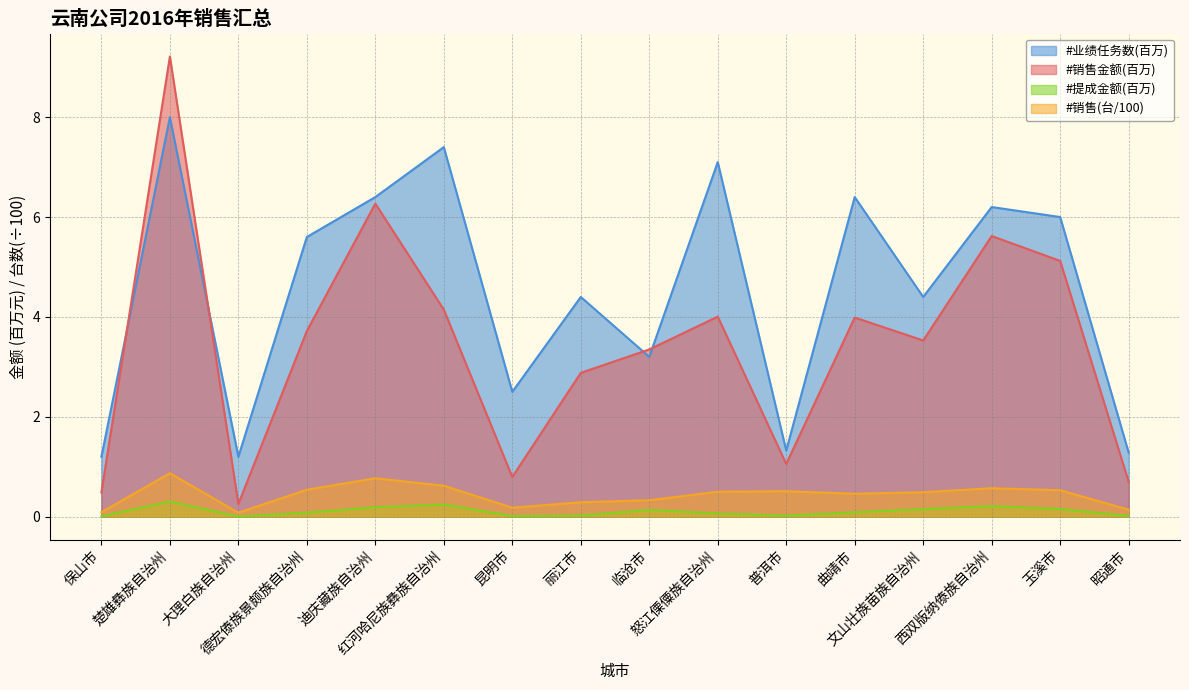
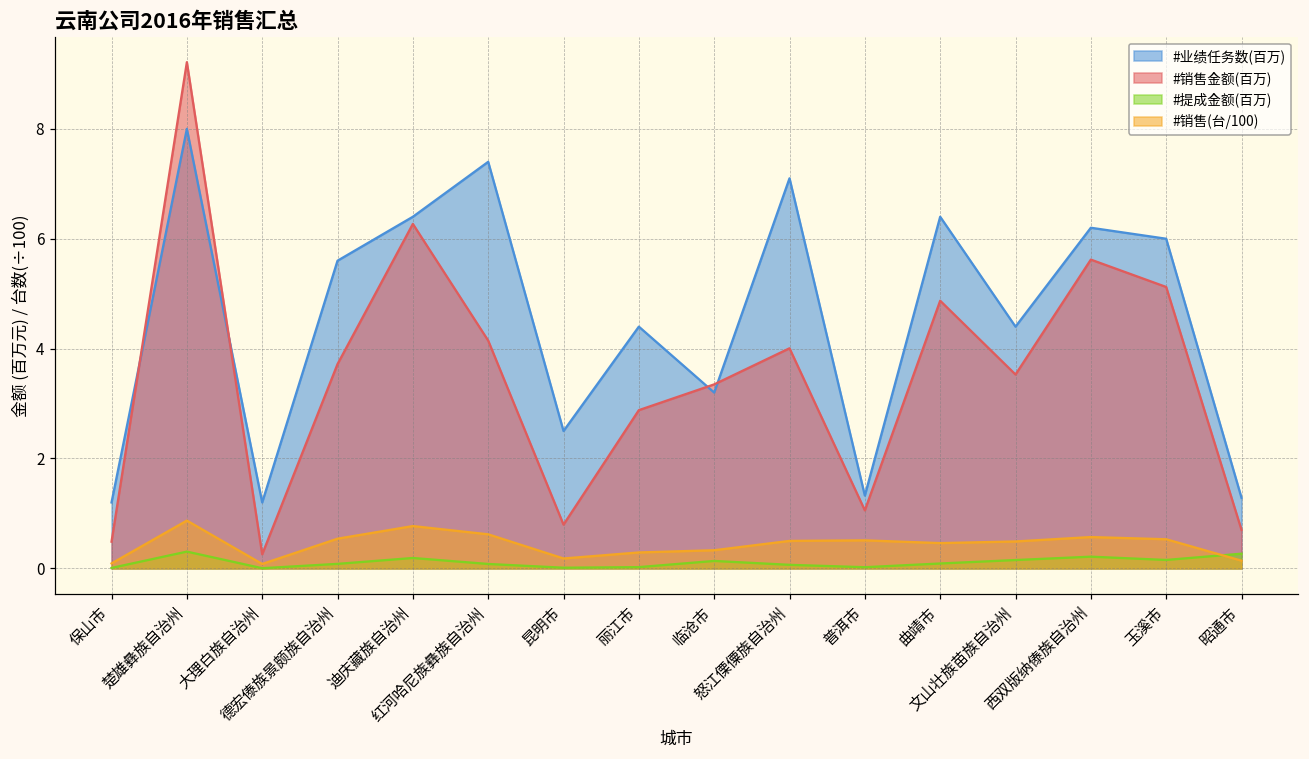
#提成金额(百万), 红河哈尼族彝族自治州: 0.2 -> 0.1
#销售金额(百万), 曲靖市: 4.0 -> 4.9
#提成金额(百万), 昭通市: 0.0 -> 0.3
